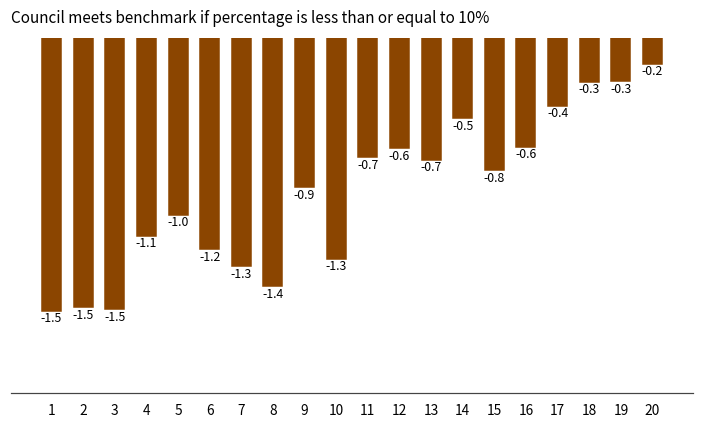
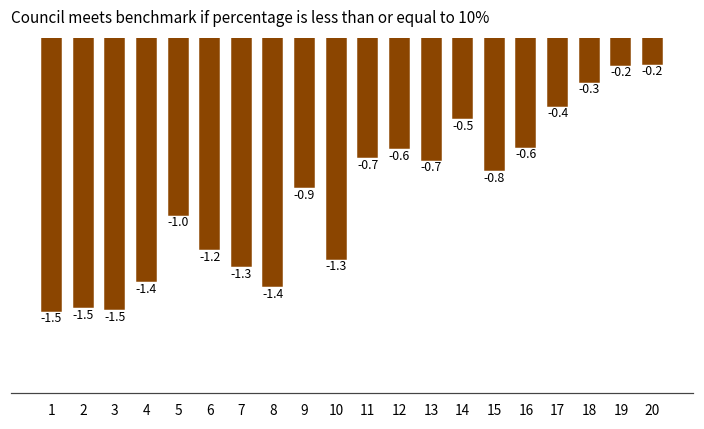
4: -1.1 -> -1.4
19: -0.3 -> -0.2
